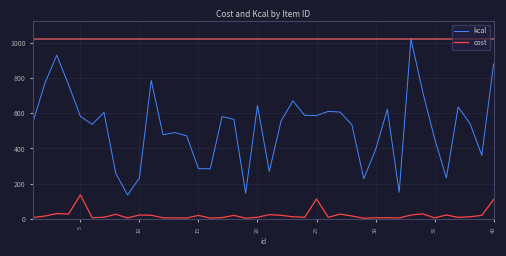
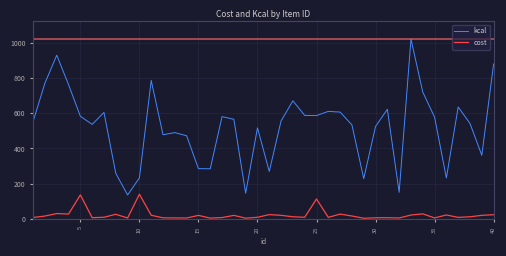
cost, 10: 20 -> 140
kcal, 20: 650 -> 520
kcal, 30: 390 -> 530
kcal, 35: 460 -> 580
cost, 40: 110 -> 20
